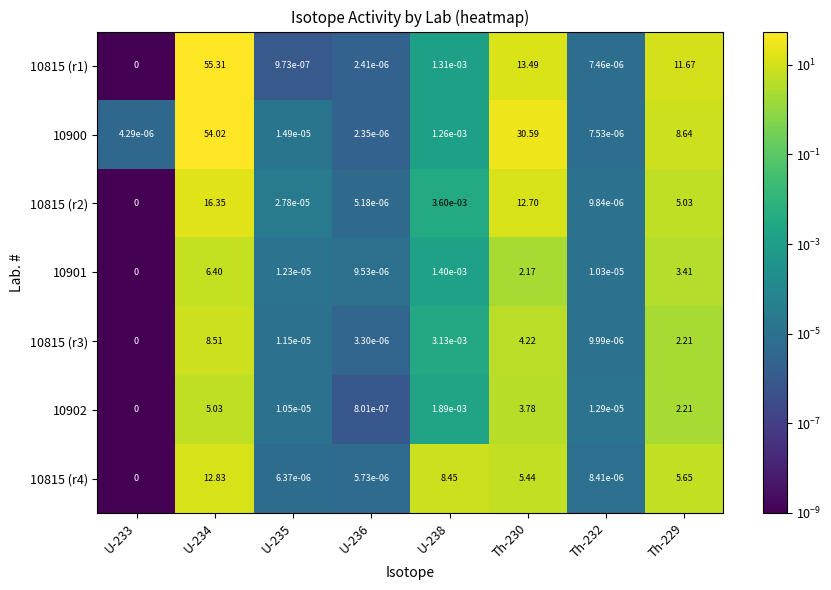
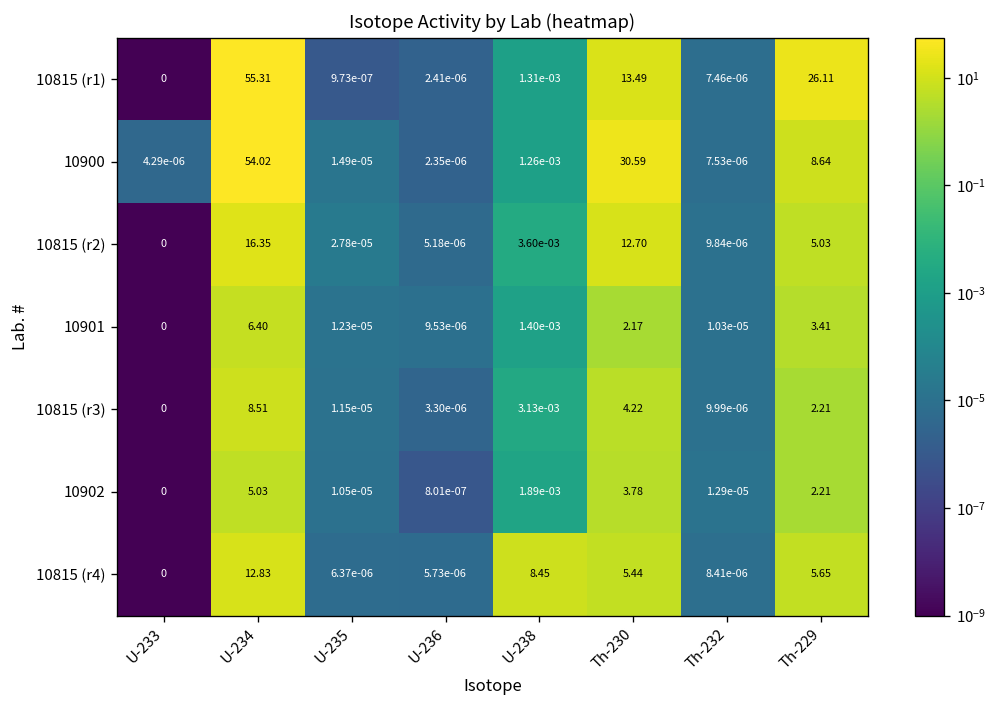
10815 (r1), Th-229: 11.67 -> 26.11
